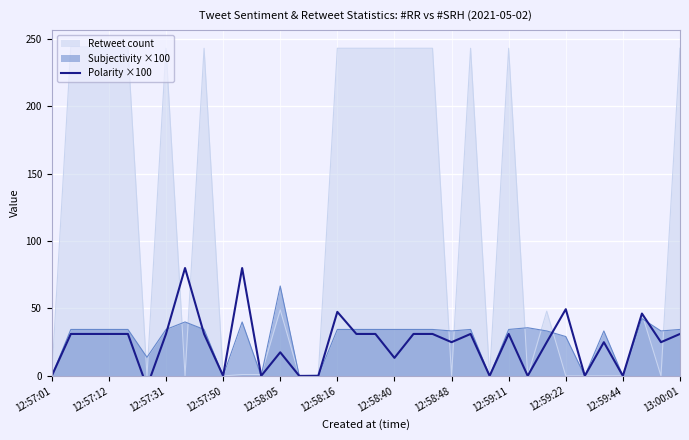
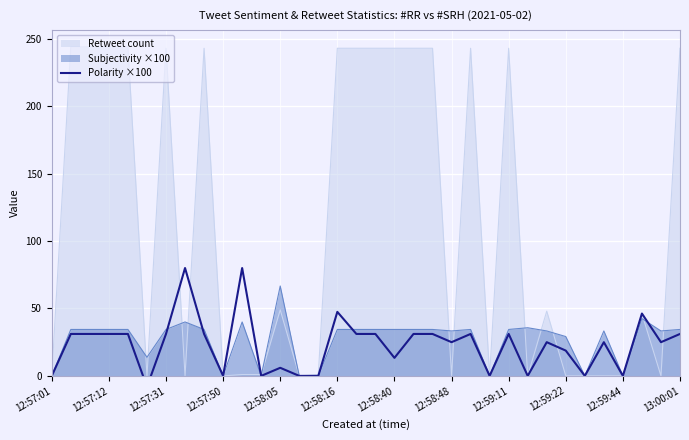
Polarity ×100, 12:58:05: 18 -> 6
Polarity ×100, 12:59:22: 49 -> 19
